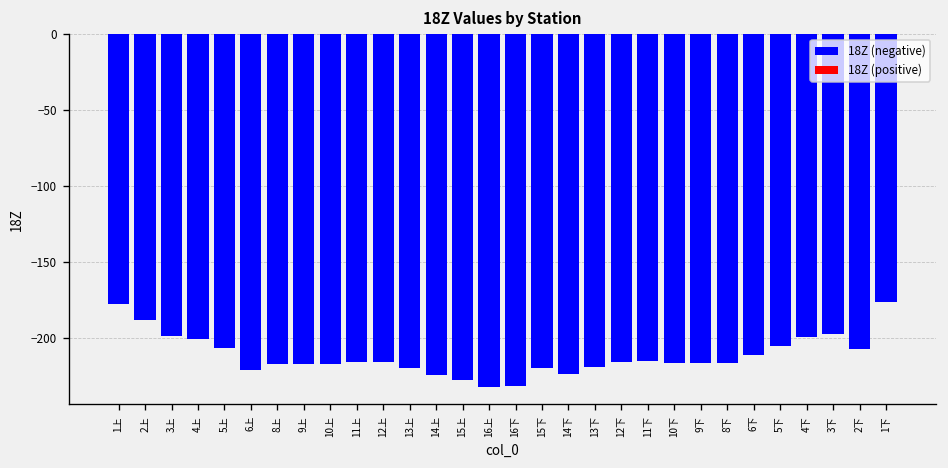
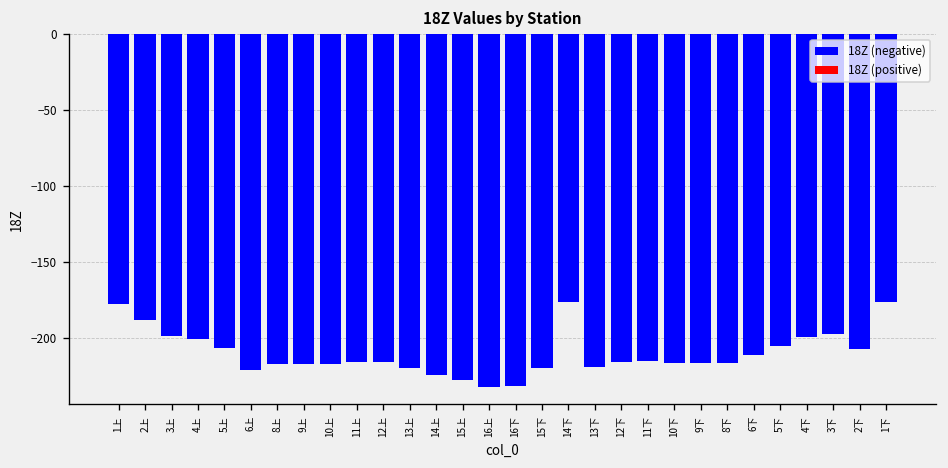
18Z (negative), 14下: -224 -> -176
